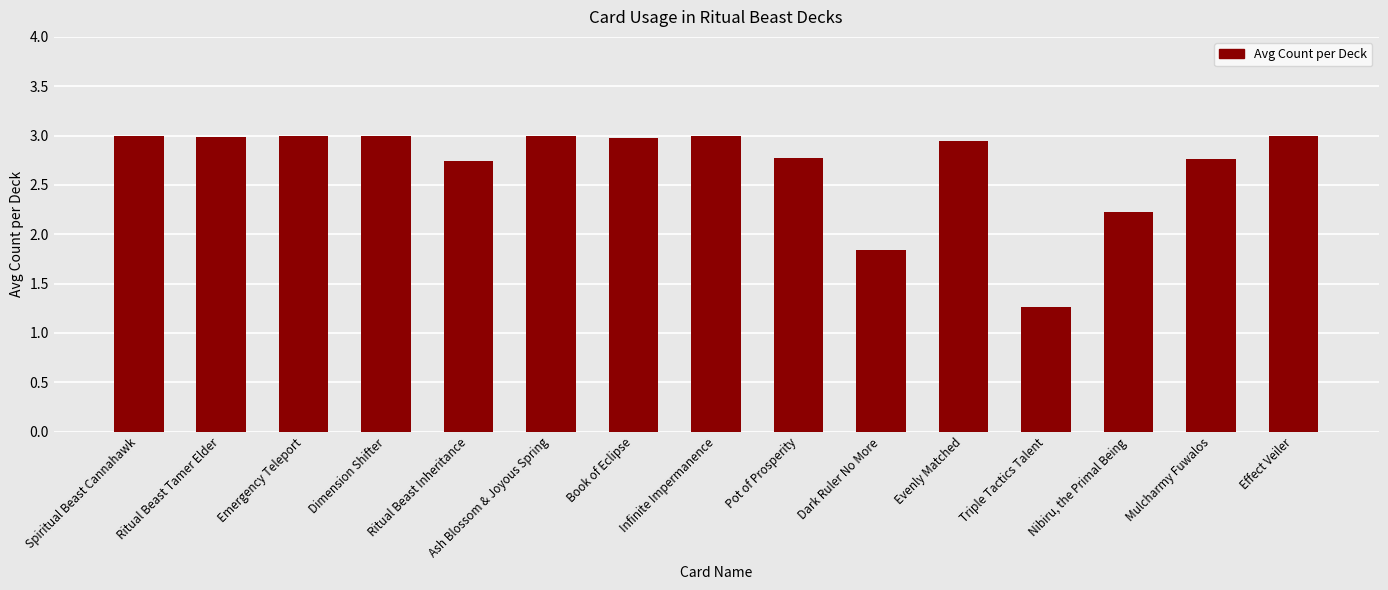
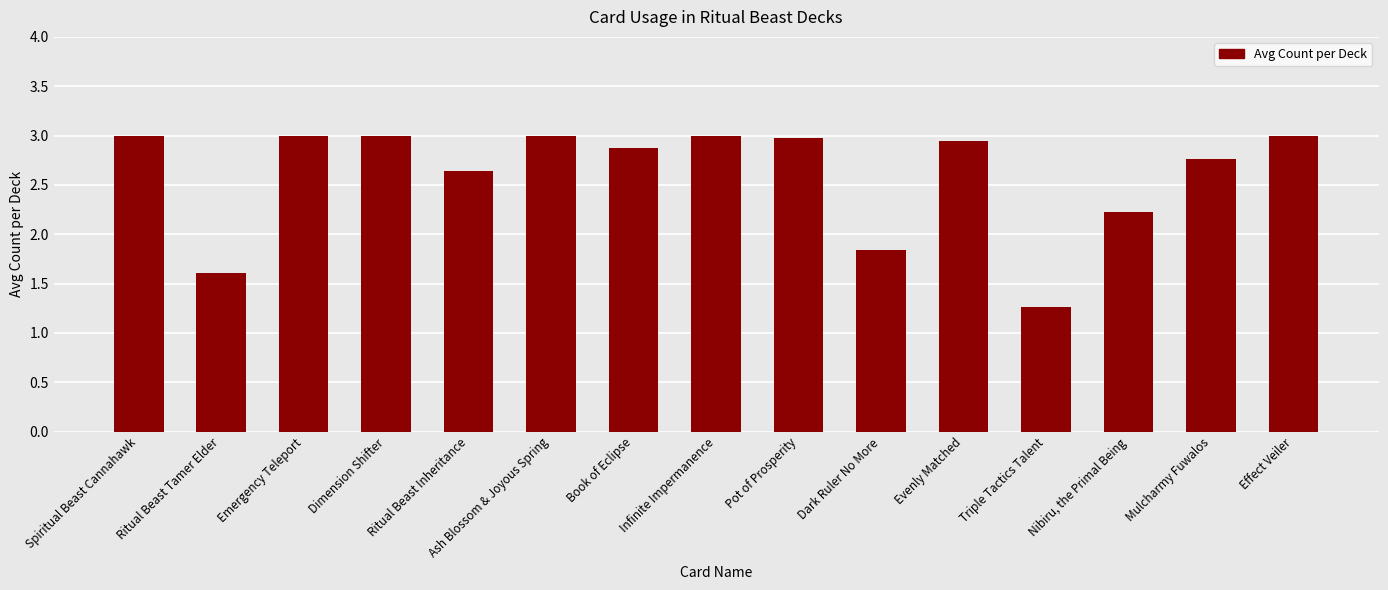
Ritual Beast Tamer Elder: 3.0 -> 1.6
Ritual Beast Inheritance: 2.7 -> 2.6
Book of Eclipse: 3.0 -> 2.9
Pot of Prosperity: 2.8 -> 3.0
